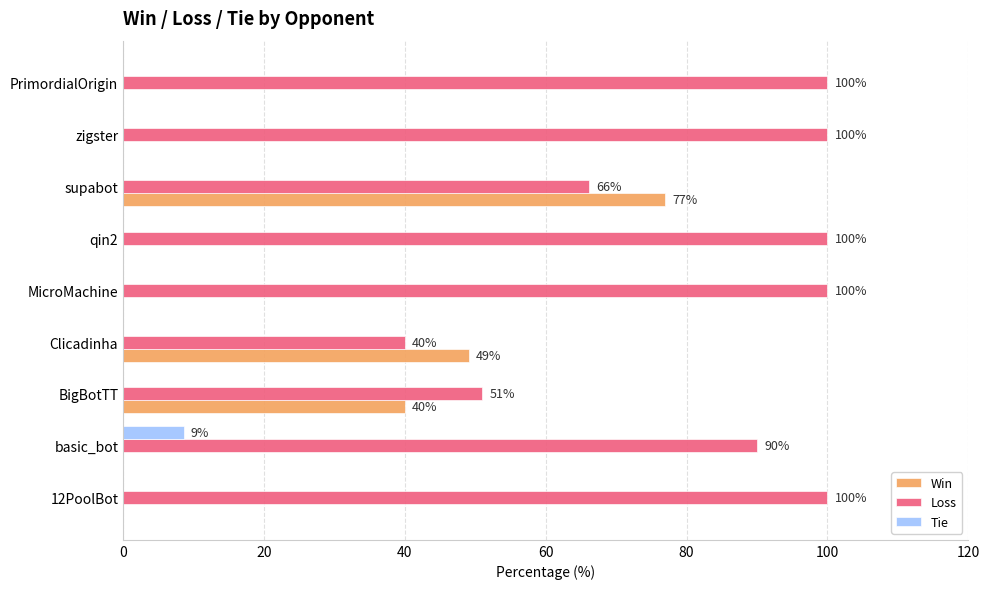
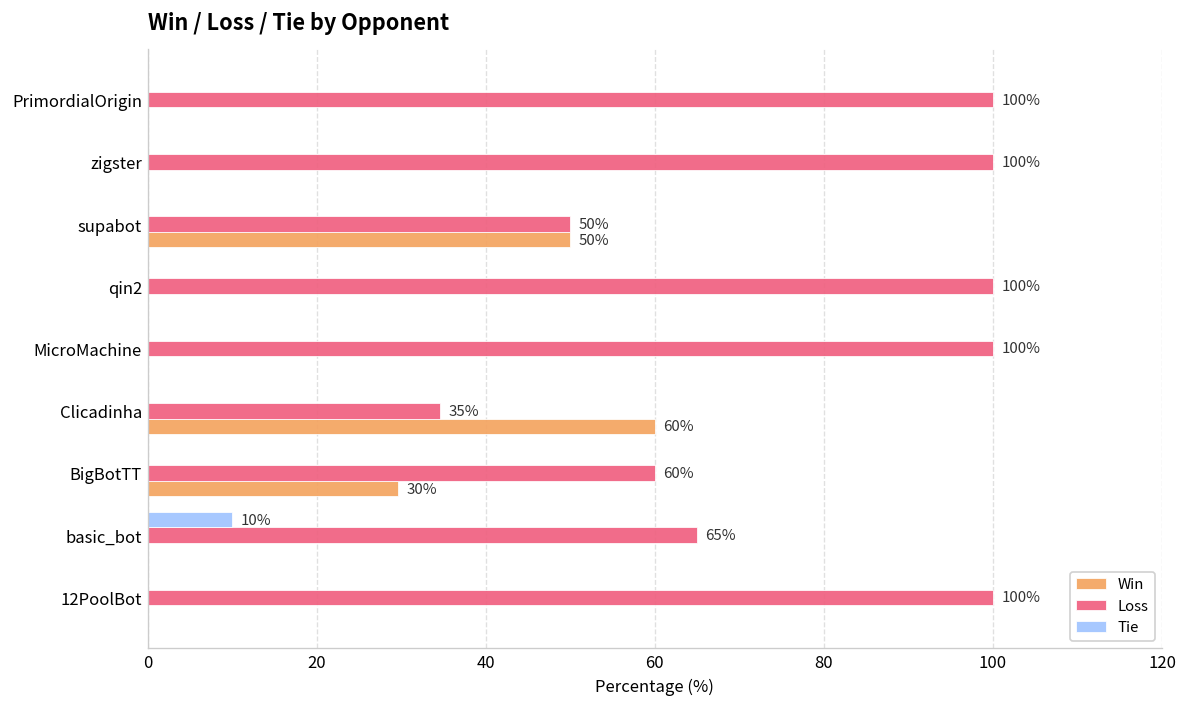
Loss, supabot: 66% -> 50%
Win, supabot: 77% -> 50%
Loss, Clicadinha: 40% -> 35%
Win, Clicadinha: 49% -> 60%
Loss, BigBotTT: 51% -> 60%
Win, BigBotTT: 40% -> 30%
Tie, basic_bot: 9% -> 10%
Loss, basic_bot: 90% -> 65%
